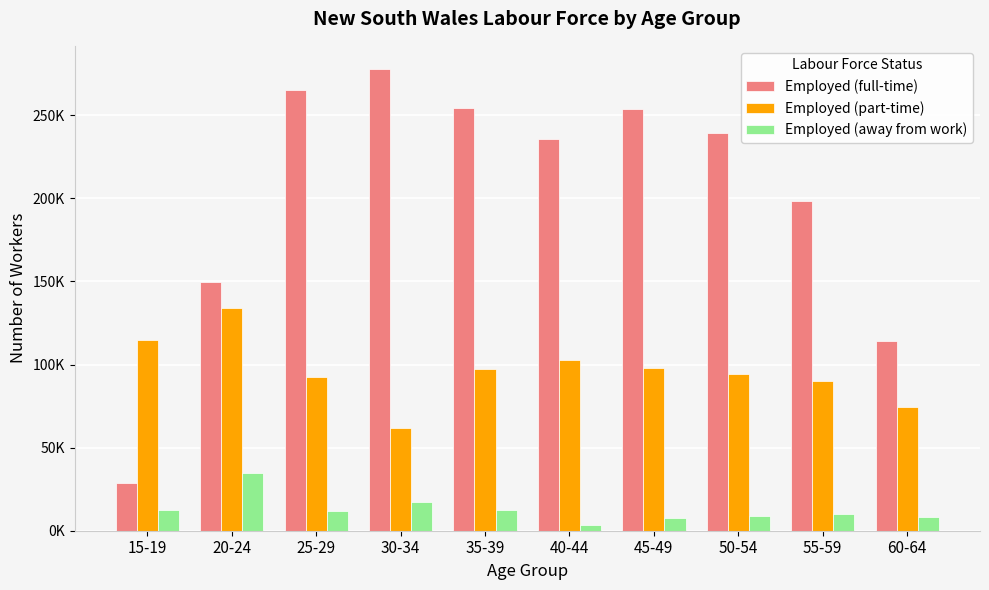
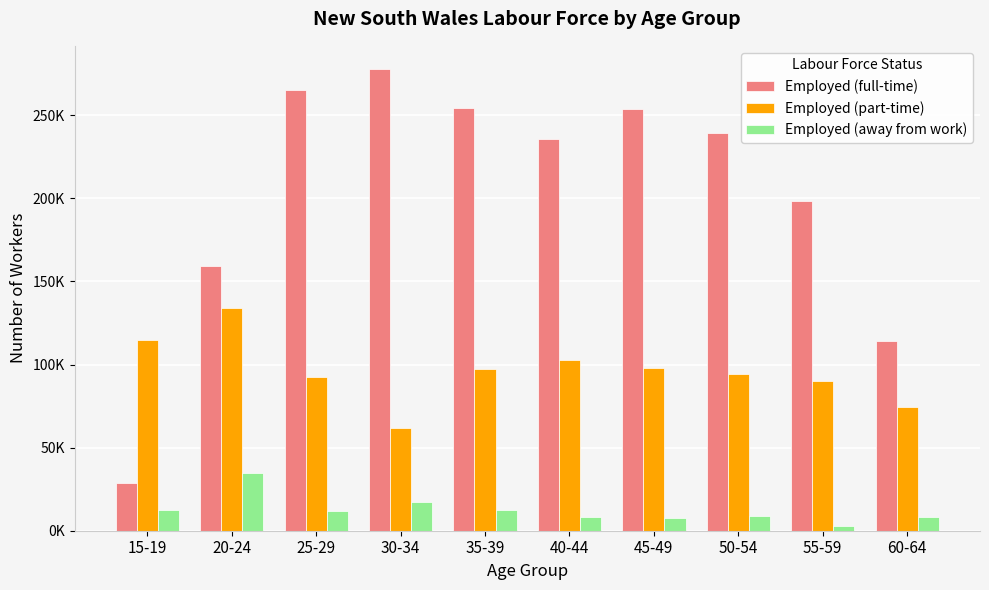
Employed (full-time), 20-24: 150000 -> 159000
Employed (away from work), 40-44: 3000 -> 8000
Employed (away from work), 55-59: 10000 -> 3000
